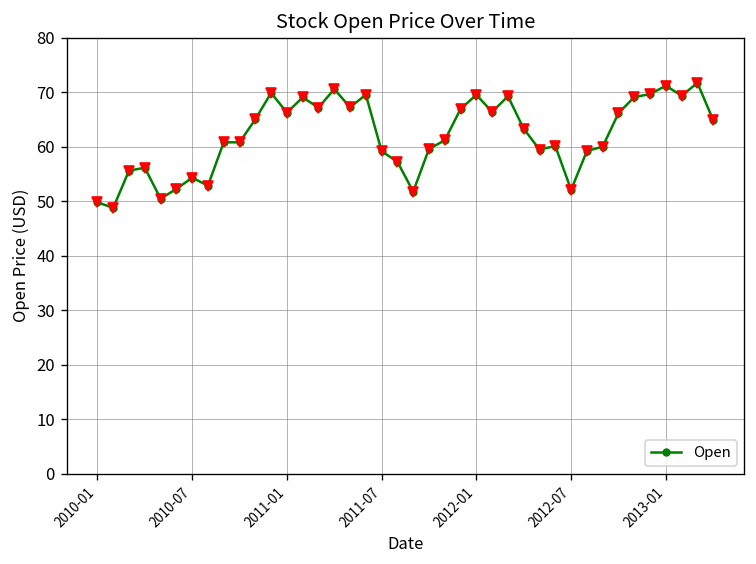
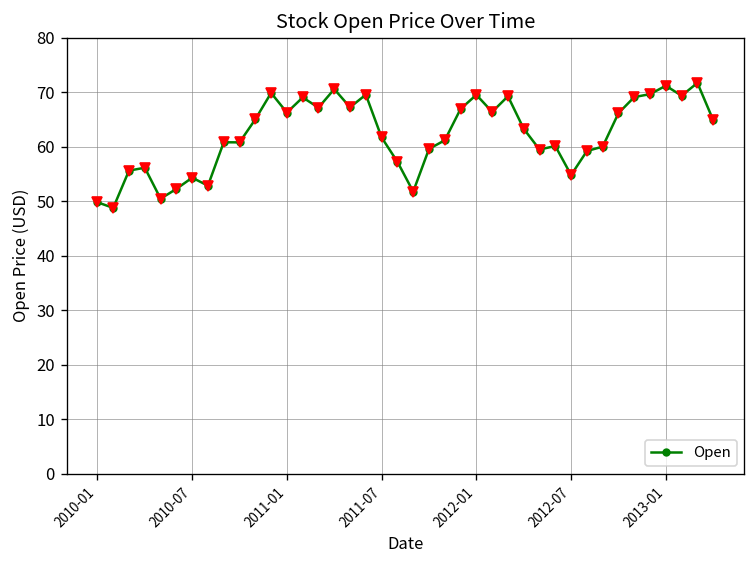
2011-07: 59 -> 62
2012-07: 52 -> 55
